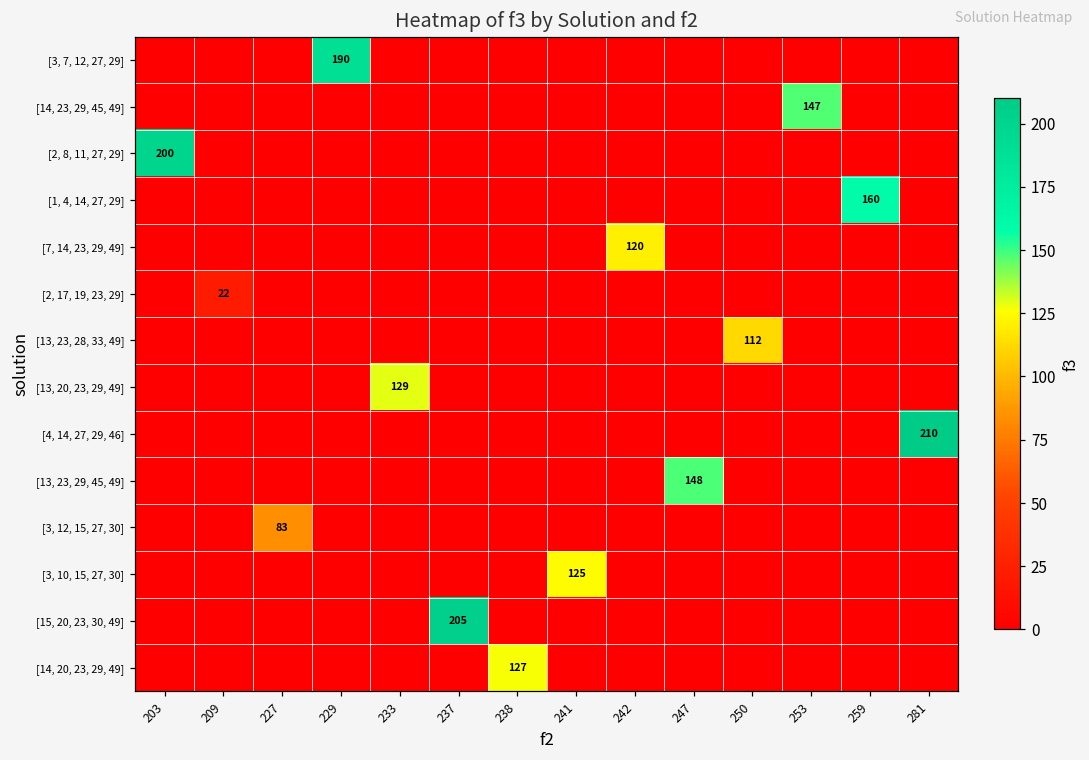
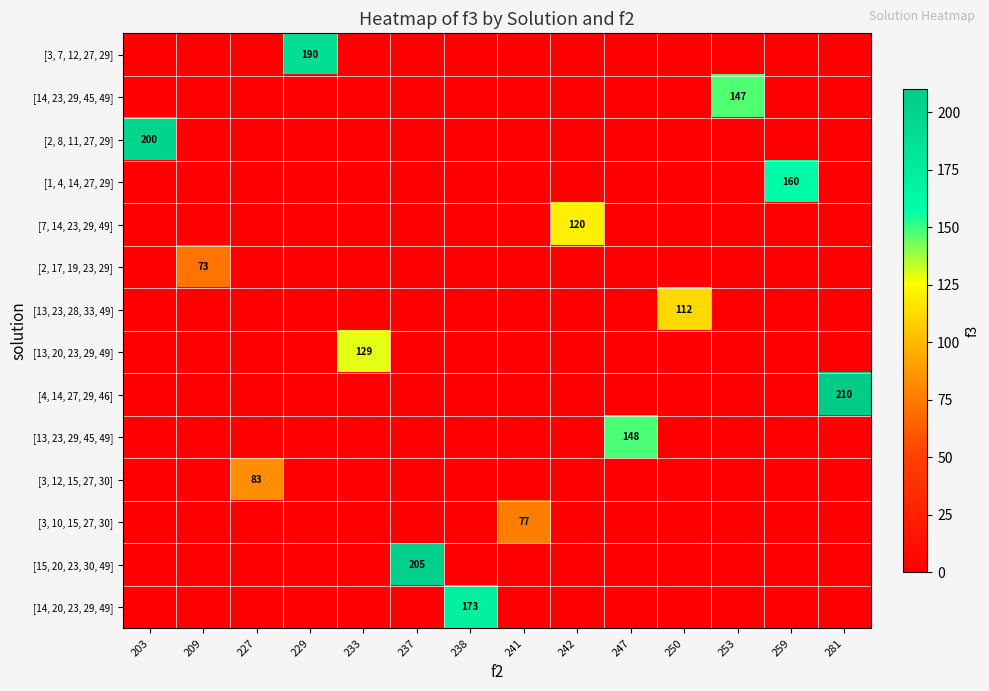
[2, 17, 19, 23, 29], 209: 22 -> 73
[3, 10, 15, 27, 30], 241: 125 -> 77
[14, 20, 23, 29, 49], 238: 127 -> 173
